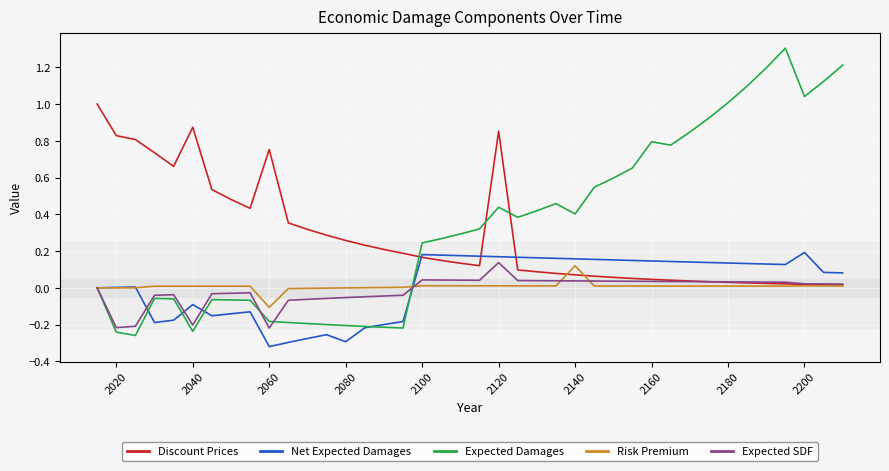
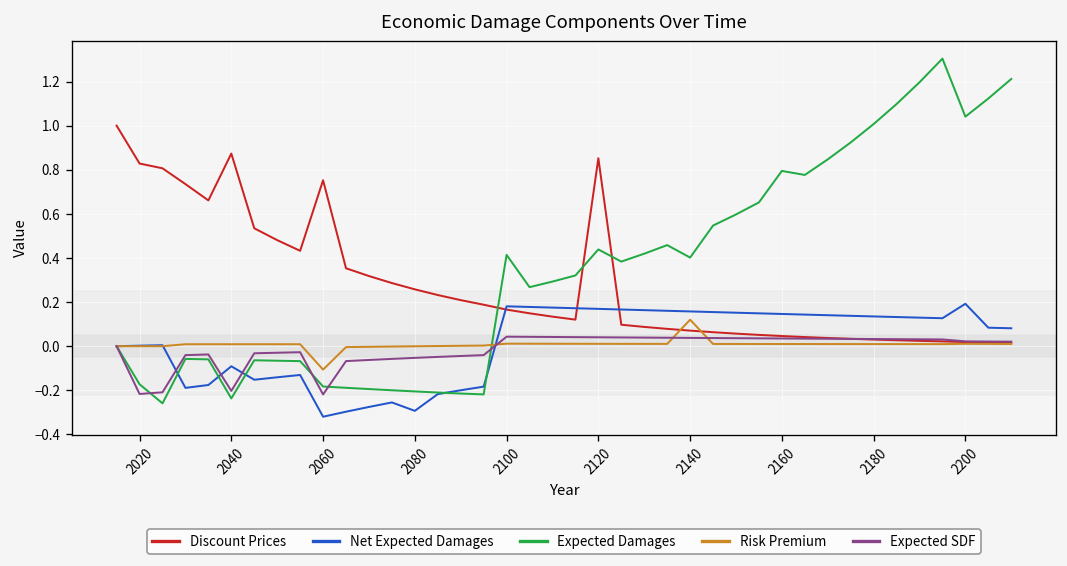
Expected Damages, 2020: -0.24 -> -0.17
Expected Damages, 2100: 0.24 -> 0.41
Expected SDF, 2120: 0.14 -> 0.04
